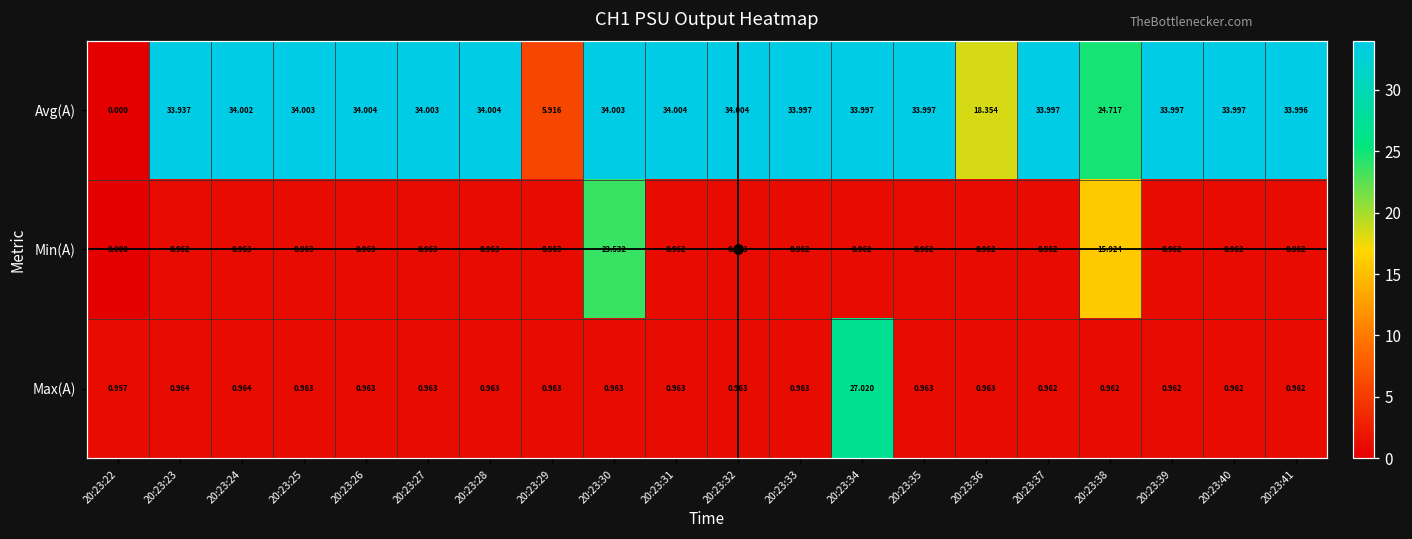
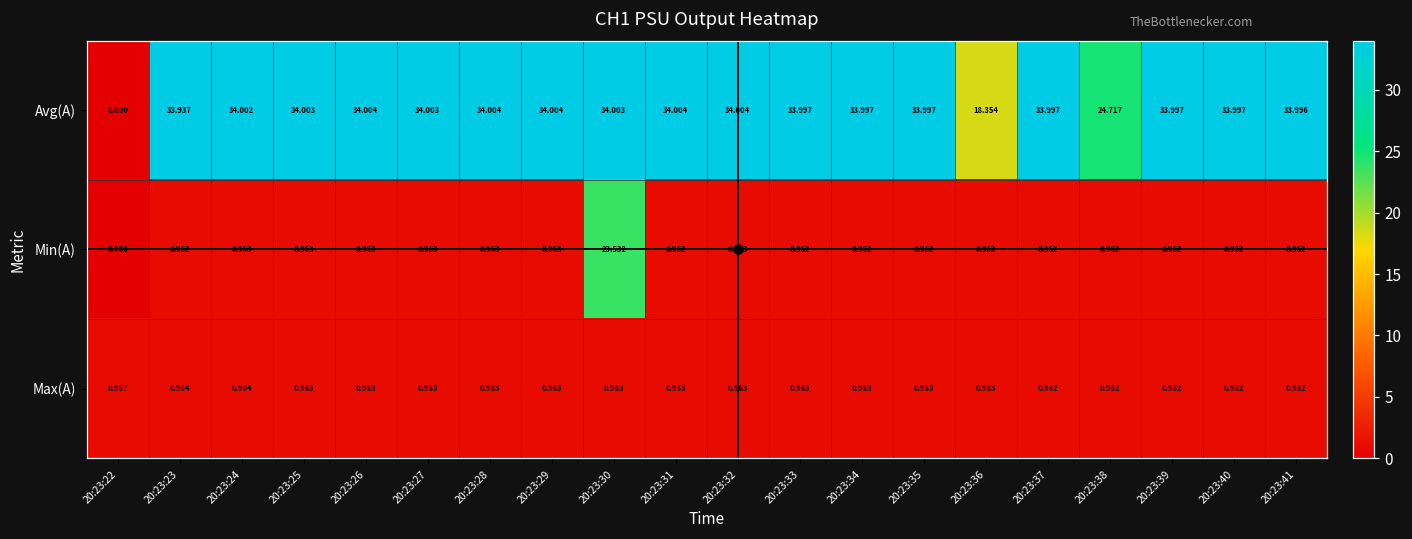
Avg(A), 20:23:29: 5.916 -> 34.004
Min(A), 20:23:38: 15.924 -> 0.962
Max(A), 20:23:34: 27.020 -> 0.963
